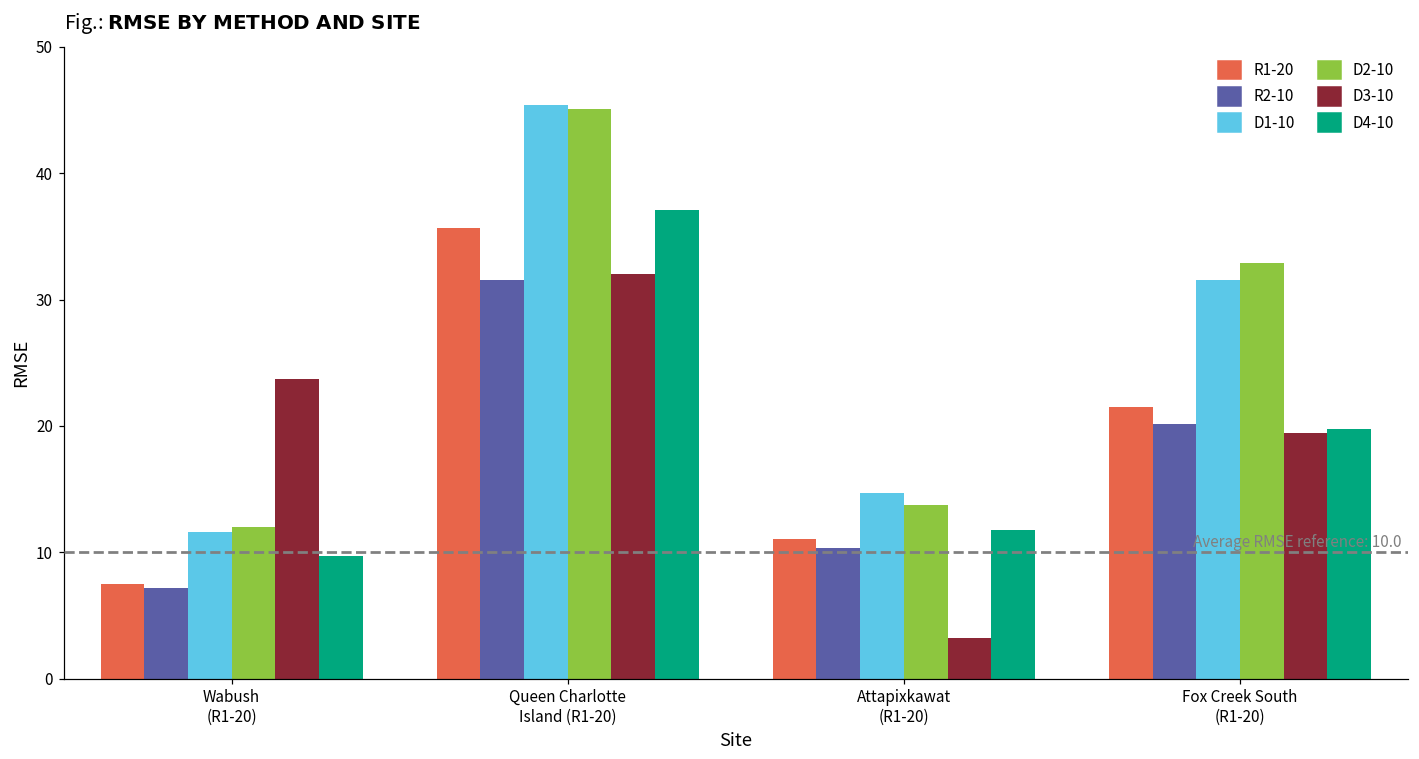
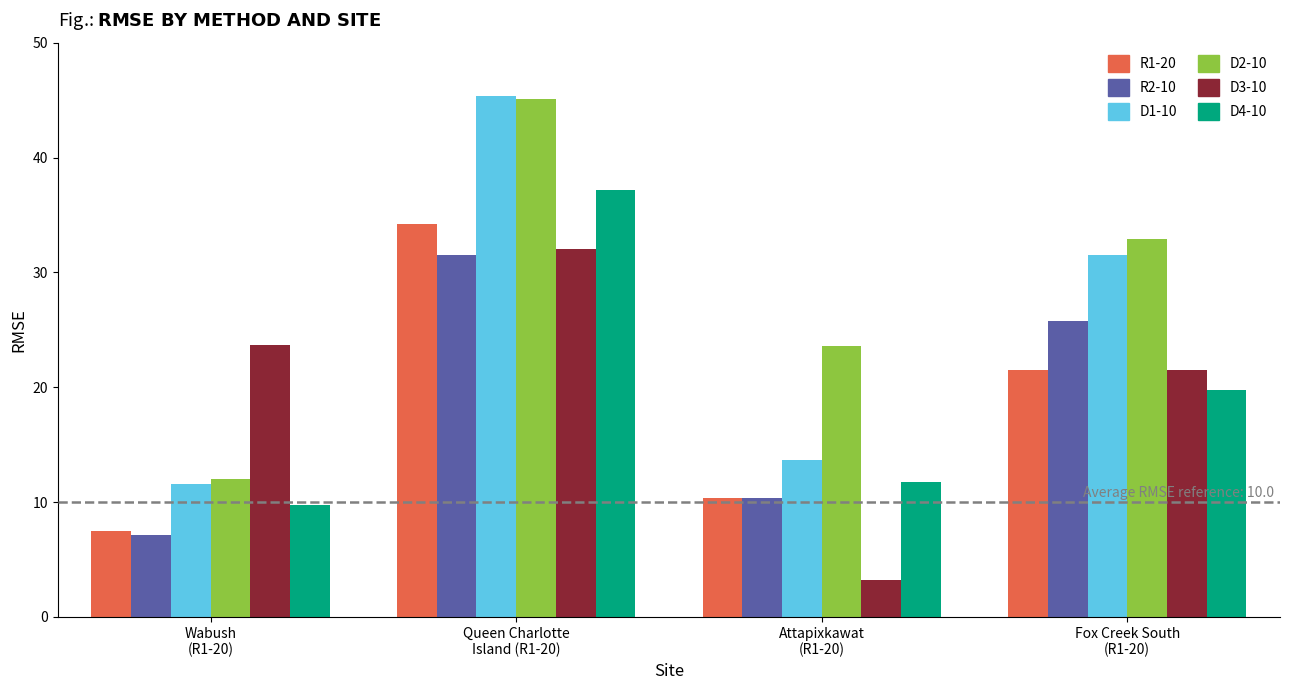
R1-20, Queen Charlotte Island (R1-20): 35.7 -> 34.2
R1-20, Attapixkawat (R1-20): 11.1 -> 10.4
D1-10, Attapixkawat (R1-20): 14.7 -> 13.7
D2-10, Attapixkawat (R1-20): 13.7 -> 23.6
R2-10, Fox Creek South (R1-20): 20.2 -> 25.8
D3-10, Fox Creek South (R1-20): 19.4 -> 21.5
